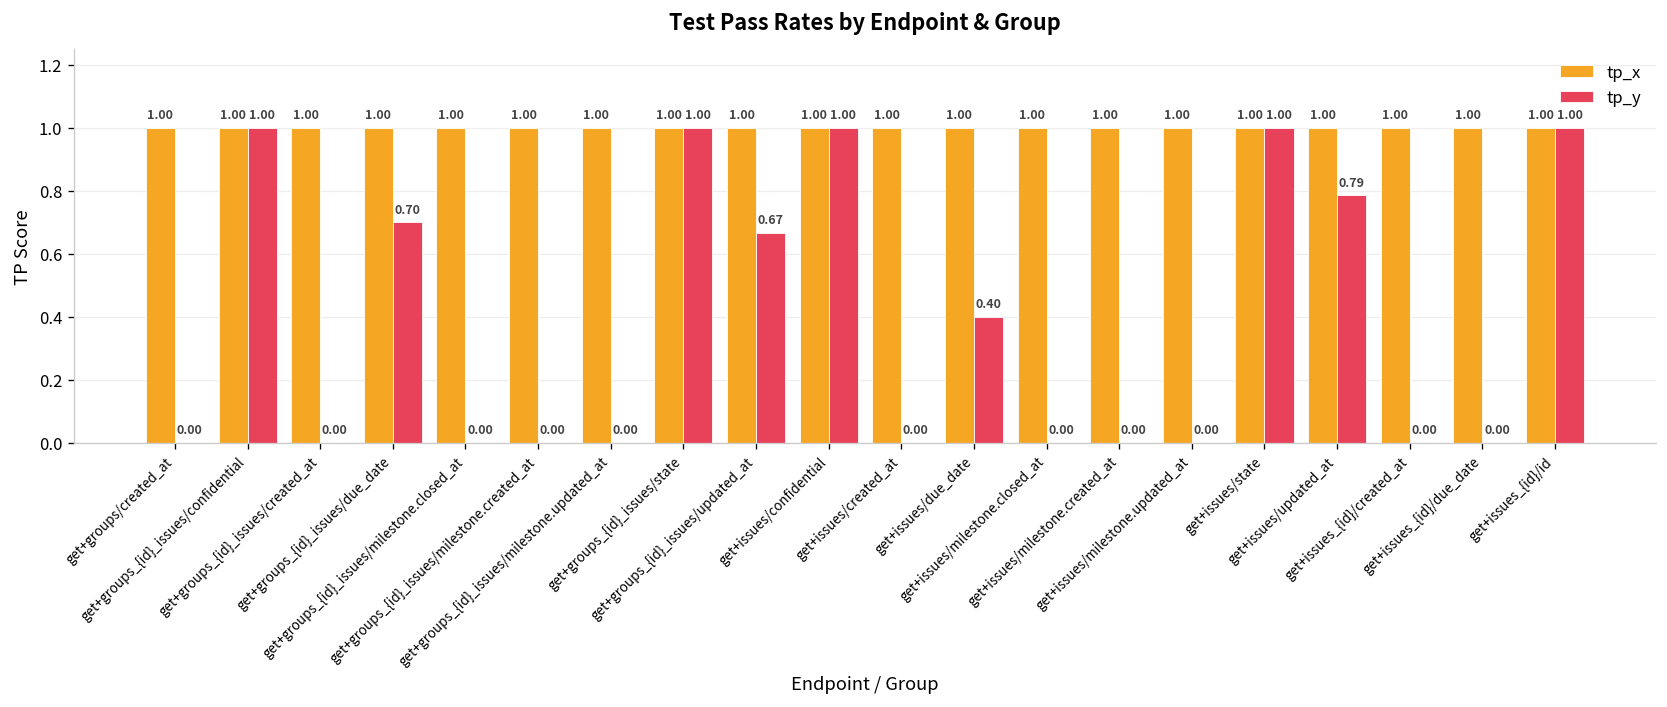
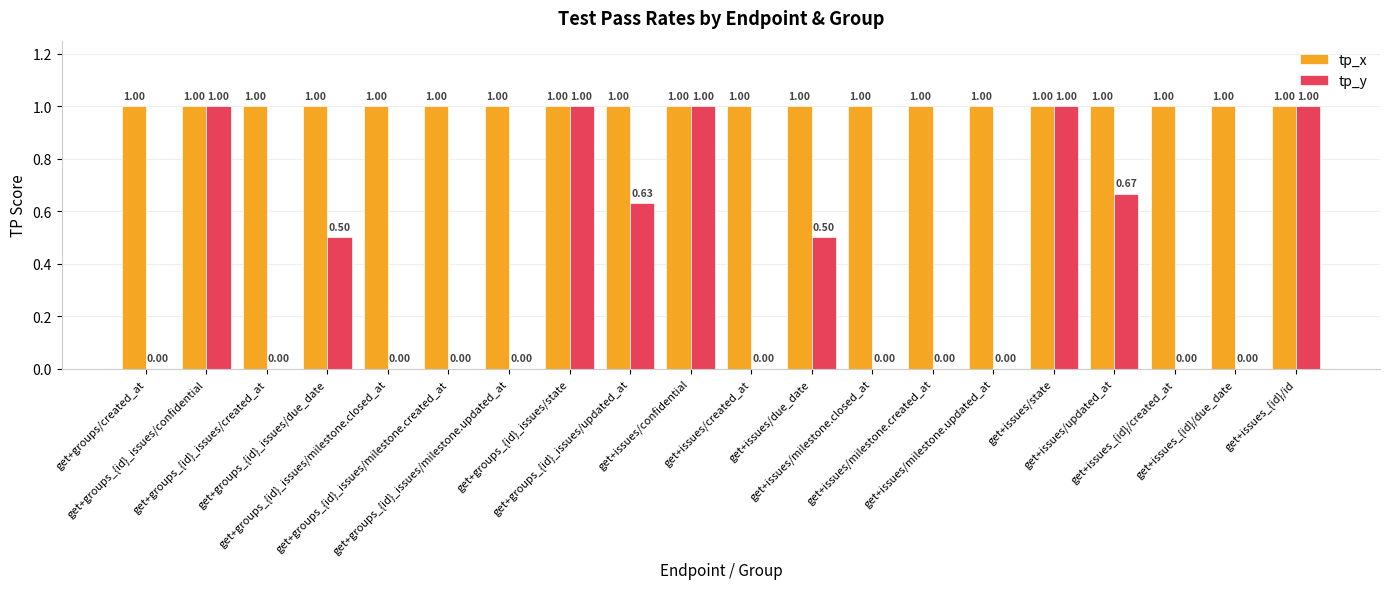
tp_y, get+groups_{id}_issues/due_date: 0.70 -> 0.50
tp_y, get+groups_{id}_issues/updated_at: 0.67 -> 0.63
tp_y, get+issues/due_date: 0.40 -> 0.50
tp_y, get+issues/updated_at: 0.79 -> 0.67
